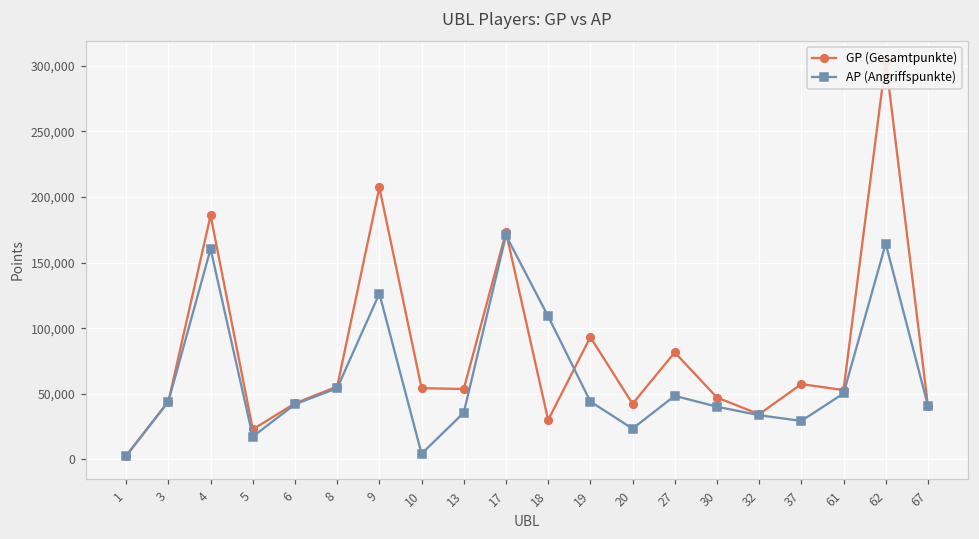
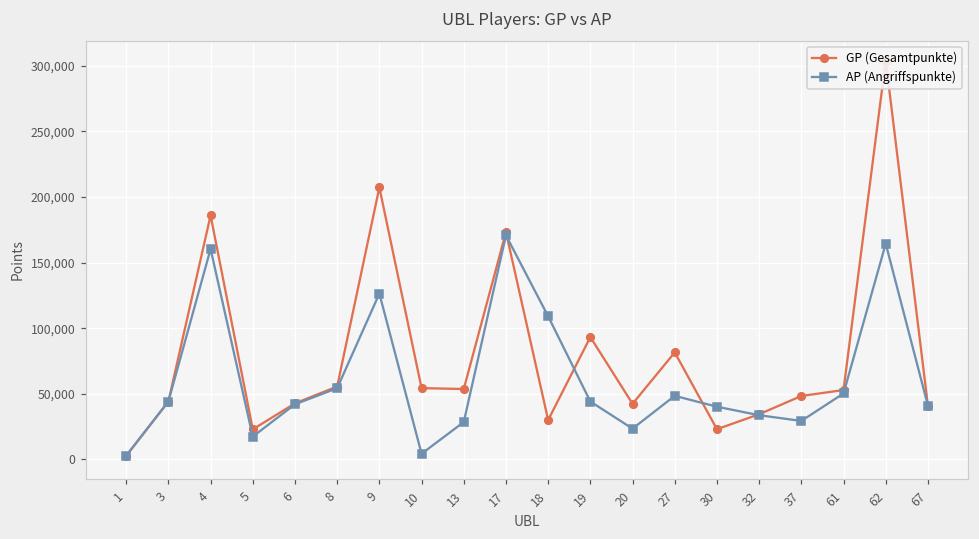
AP (Angriffspunkte), 13: 36,000 -> 29,000
GP (Gesamtpunkte), 30: 47,000 -> 23,000
GP (Gesamtpunkte), 37: 57,000 -> 48,000
